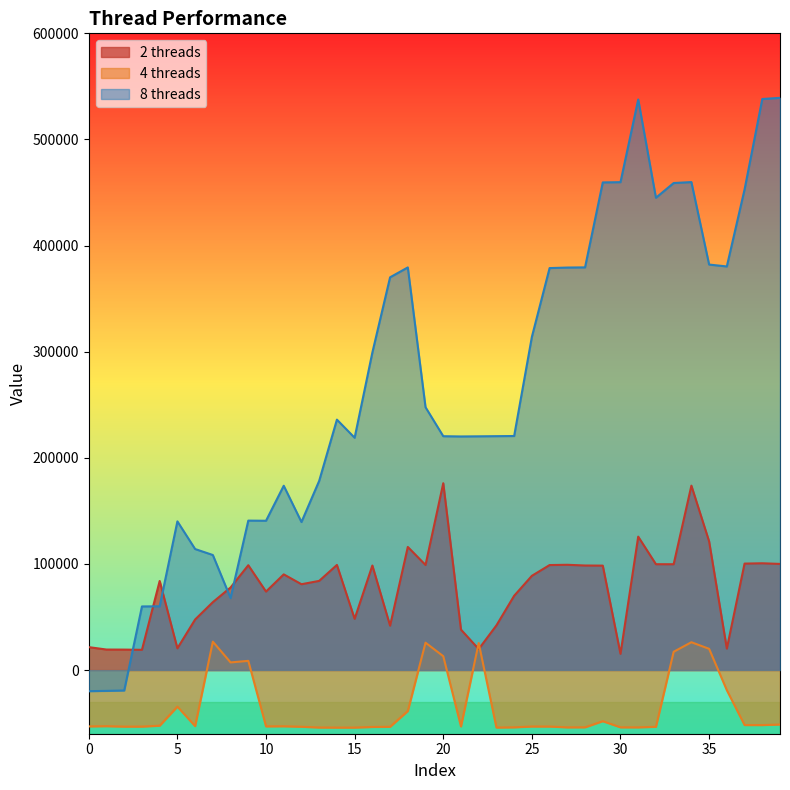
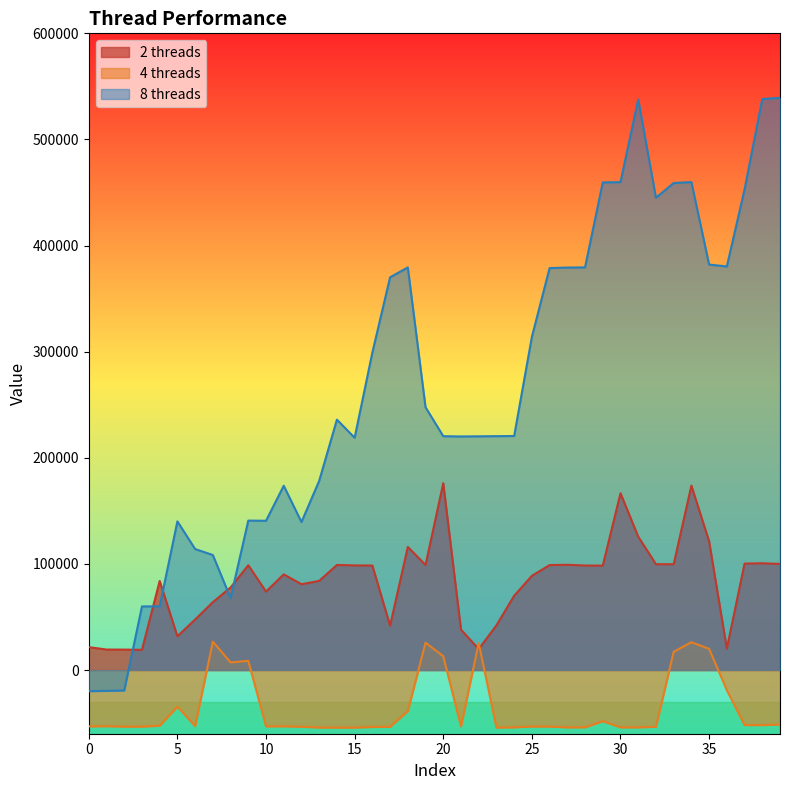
2 threads, 5: 20000 -> 32000
2 threads, 15: 48000 -> 99000
2 threads, 30: 15000 -> 167000
